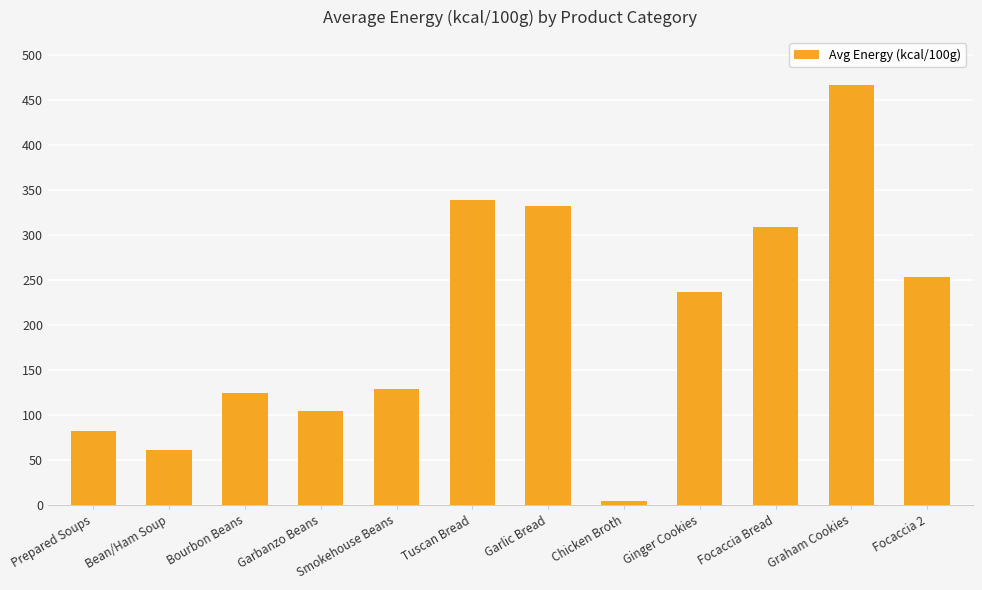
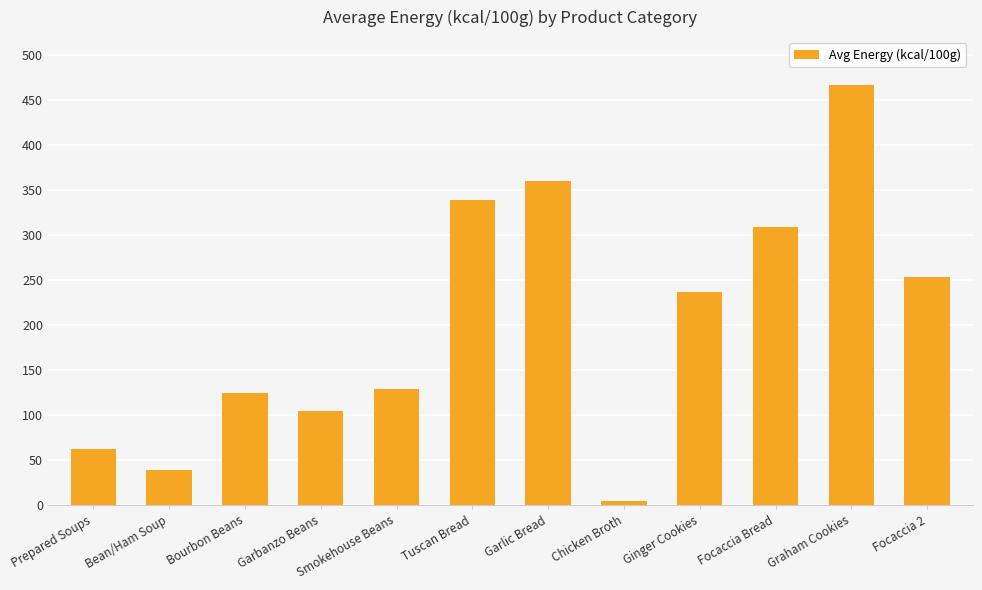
Prepared Soups: 80 -> 60
Bean/Ham Soup: 60 -> 40
Garlic Bread: 330 -> 360
